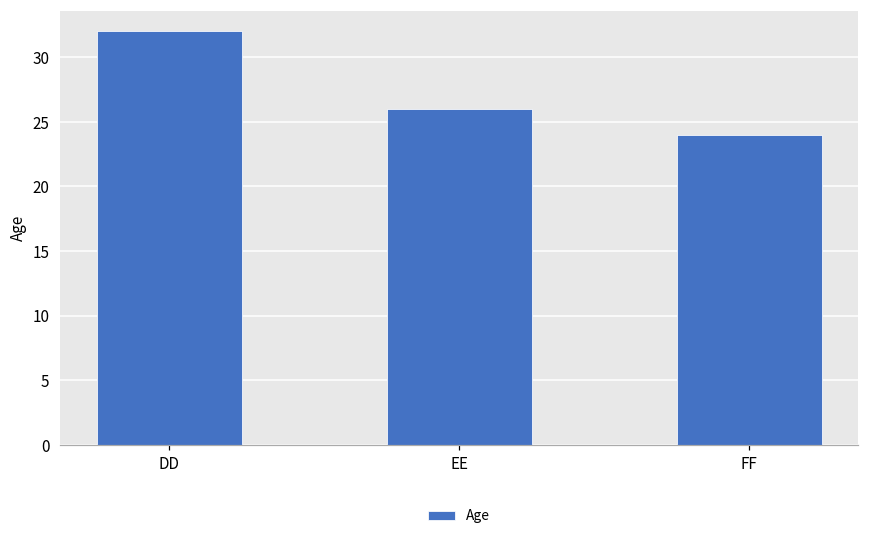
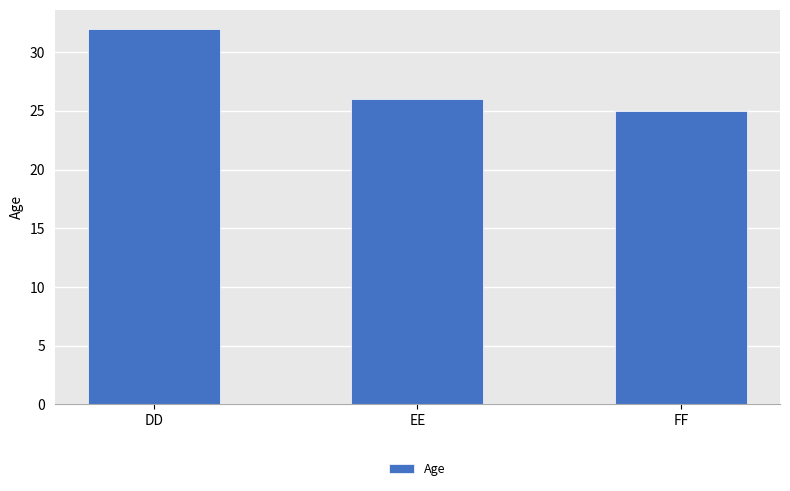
FF: 24 -> 25
